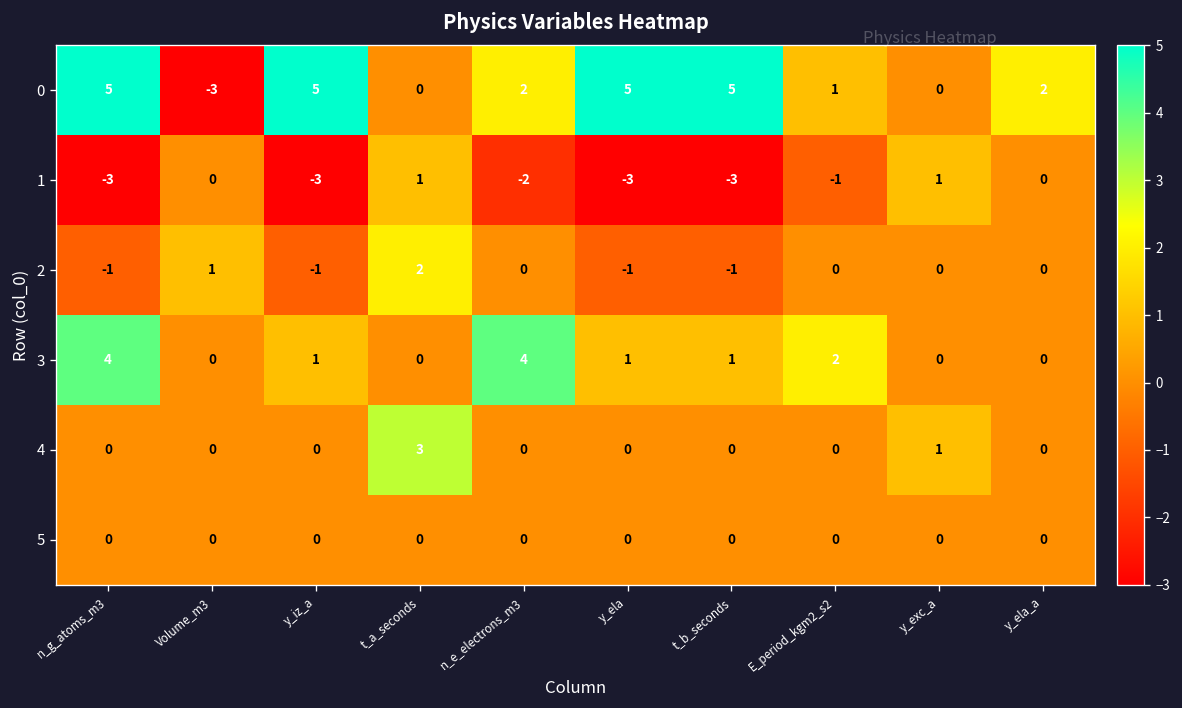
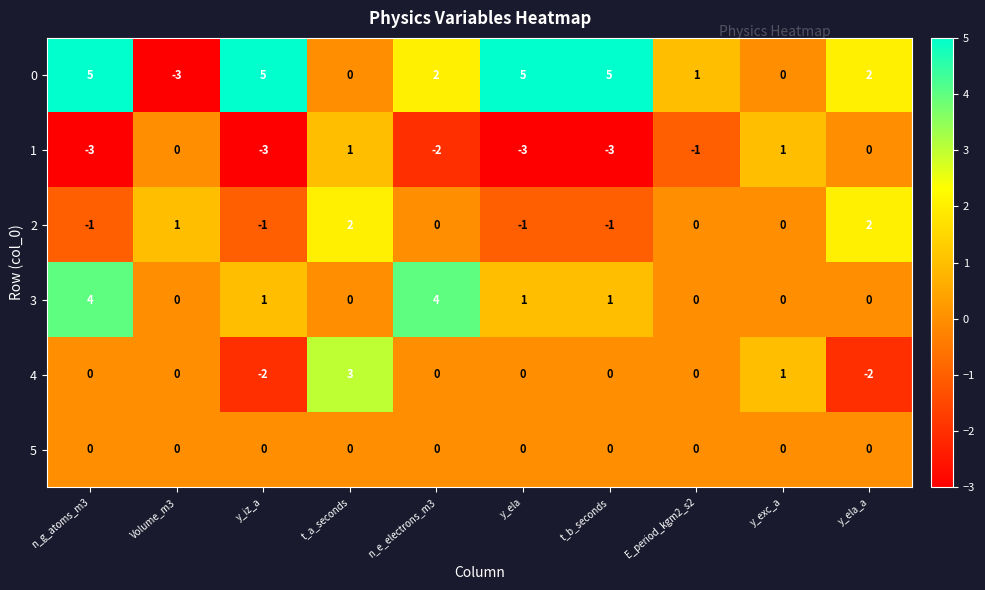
2, y_ela_a: 0 -> 2
3, E_period_kgm2_s2: 2 -> 0
4, y_iz_a: 0 -> -2
4, y_ela_a: 0 -> -2
